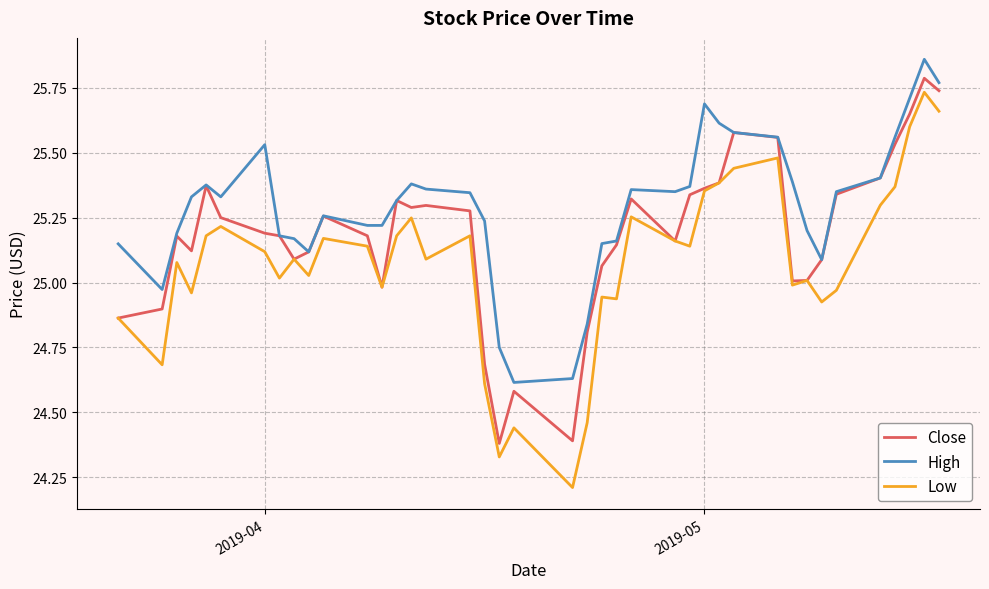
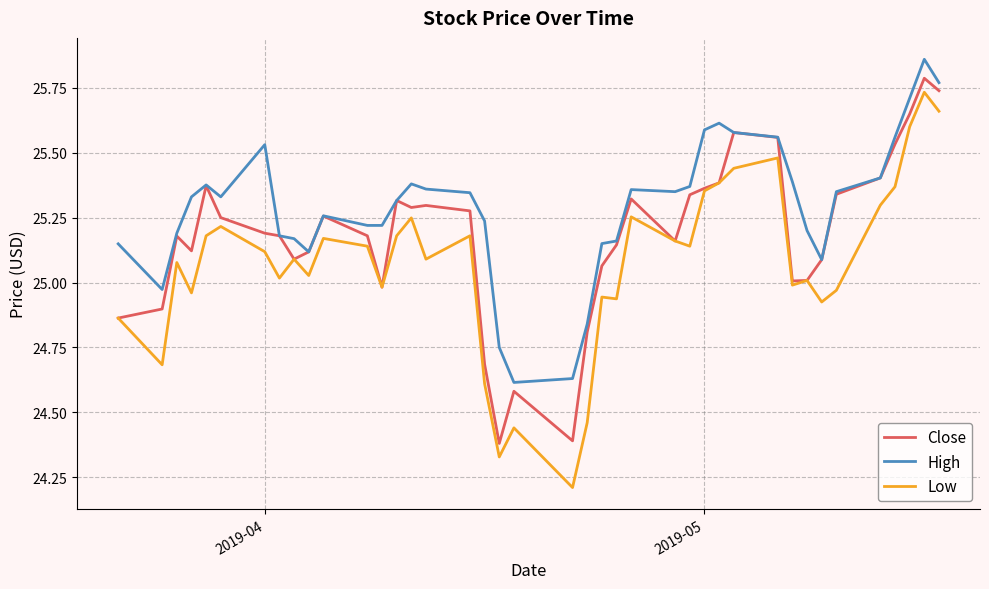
High, 2019-05: 25.69 -> 25.59
